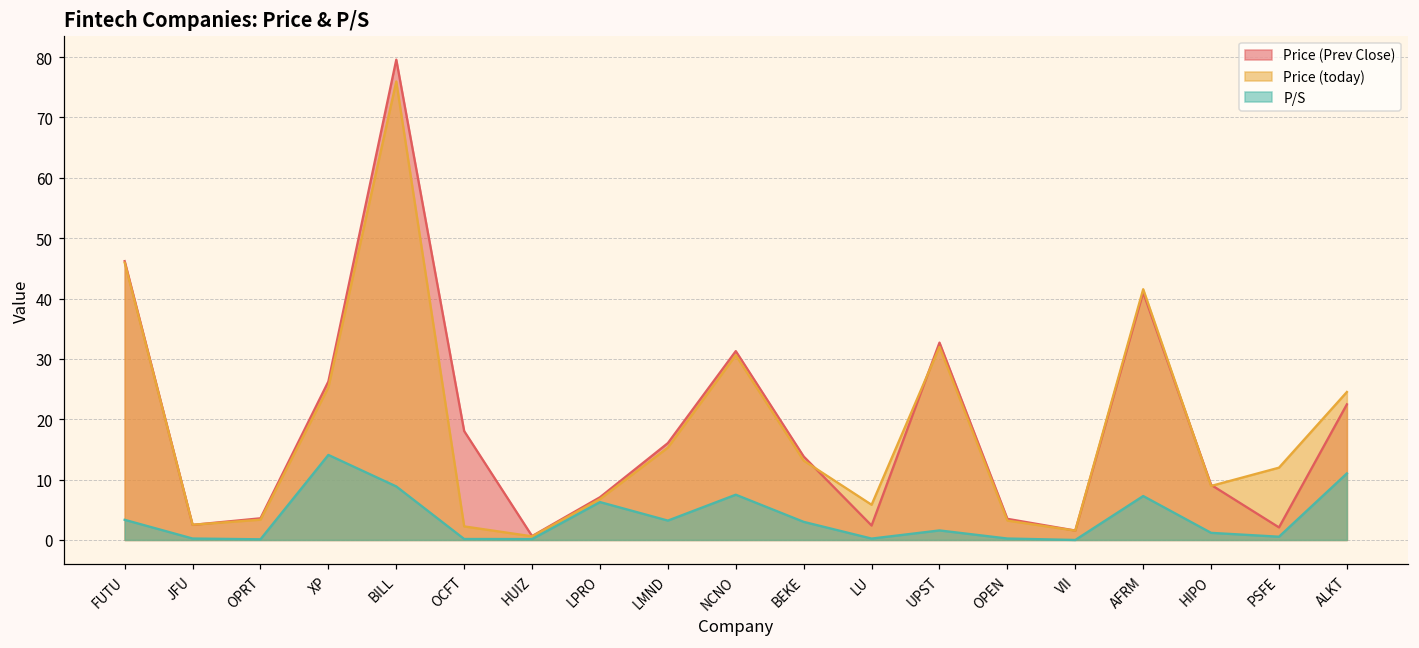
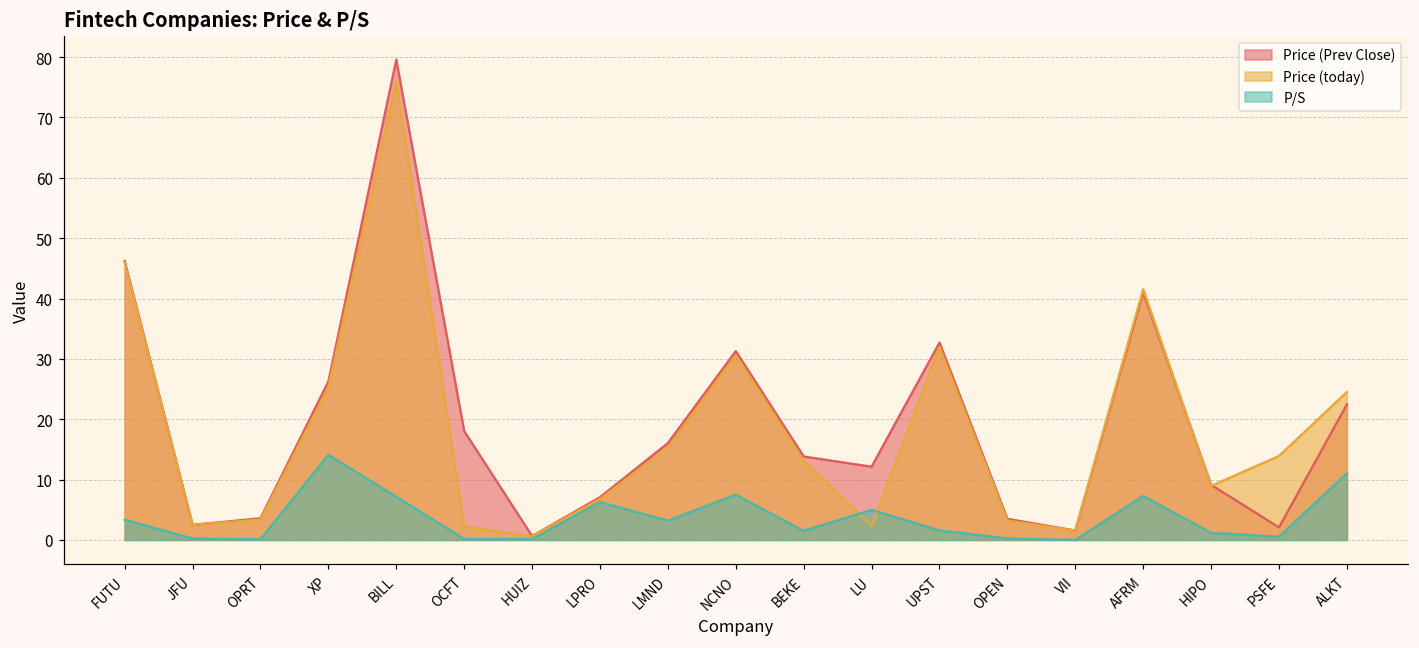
P/S, BILL: 9 -> 7
P/S, BEKE: 3 -> 2
Price (Prev Close), LU: 2 -> 12
Price (today), LU: 6 -> 2
P/S, LU: 0 -> 5
Price (today), PSFE: 12 -> 14
